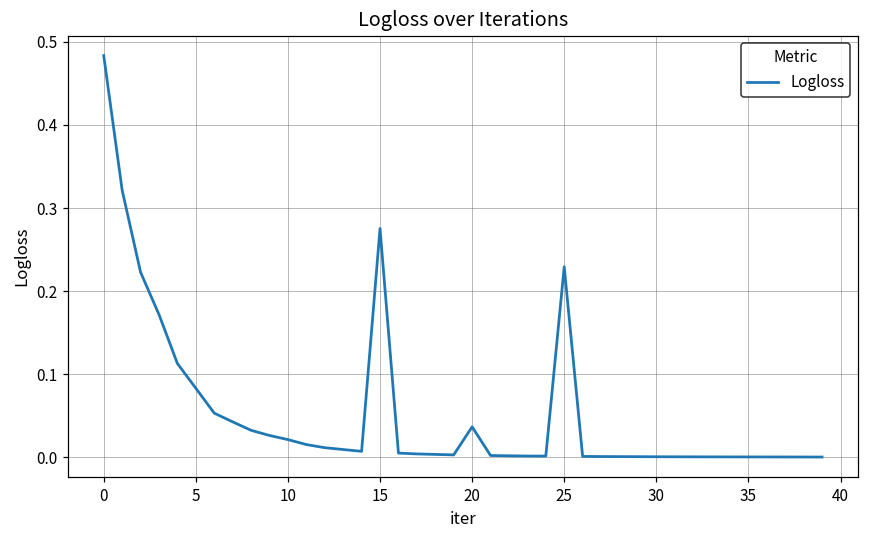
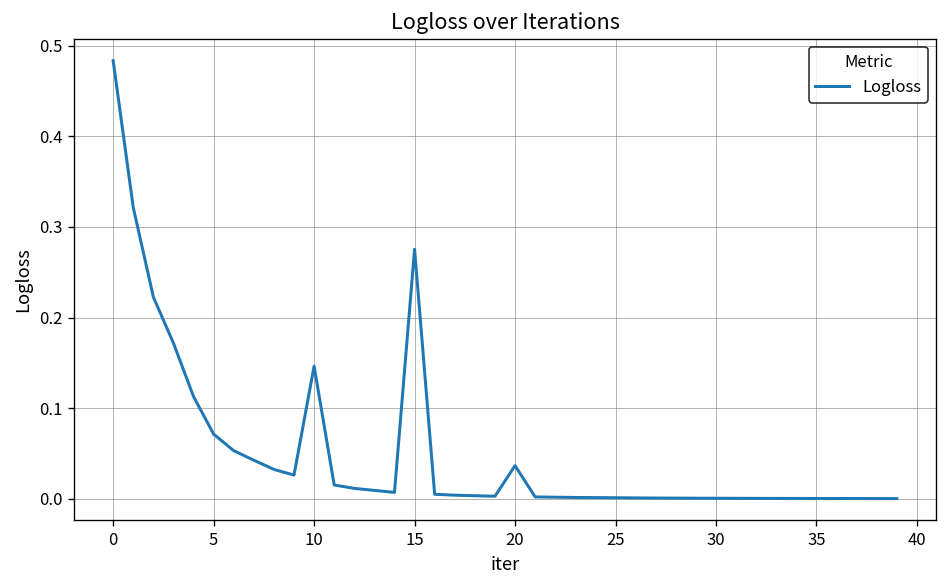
5: 0.08 -> 0.07
10: 0.02 -> 0.15
25: 0.23 -> 0.00
